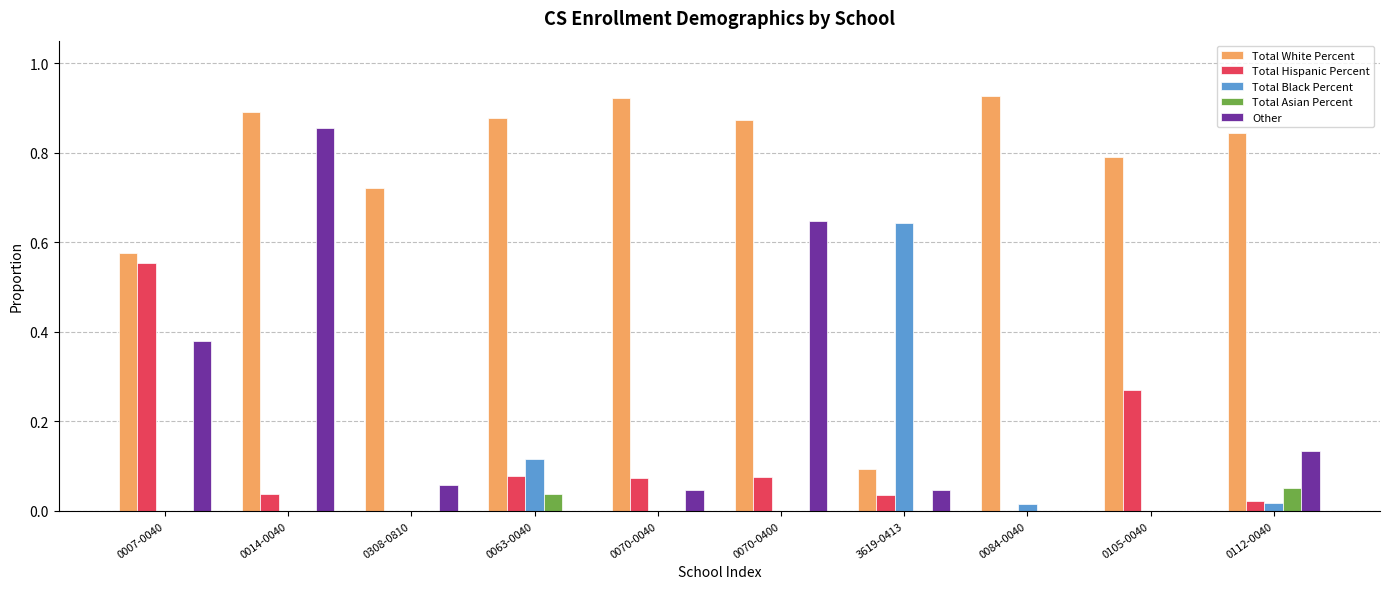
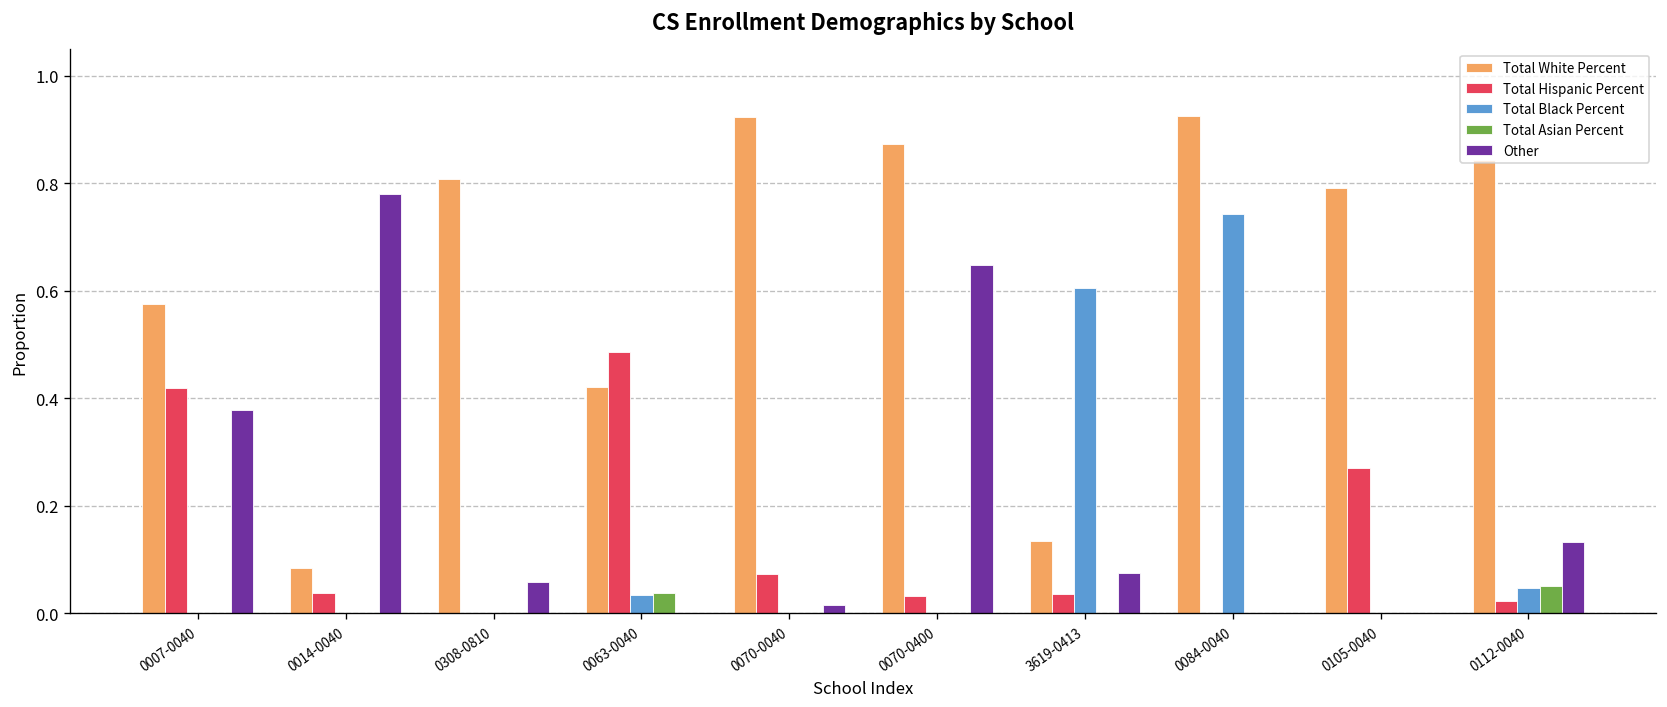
Total Hispanic Percent, 0007-0040: 0.55 -> 0.42
Total White Percent, 0014-0040: 0.89 -> 0.08
Other, 0014-0040: 0.85 -> 0.78
Total White Percent, 0308-0810: 0.72 -> 0.81
Total White Percent, 0063-0040: 0.88 -> 0.42
Total Hispanic Percent, 0063-0040: 0.08 -> 0.49
Total Black Percent, 0063-0040: 0.12 -> 0.03
Other, 0070-0040: 0.05 -> 0.02
Total Hispanic Percent, 0070-0400: 0.08 -> 0.03
Total White Percent, 3619-0413: 0.09 -> 0.13
Total Black Percent, 3619-0413: 0.64 -> 0.61
Other, 3619-0413: 0.05 -> 0.08
Total Black Percent, 0084-0040: 0.01 -> 0.74
Total Black Percent, 0112-0040: 0.02 -> 0.05
